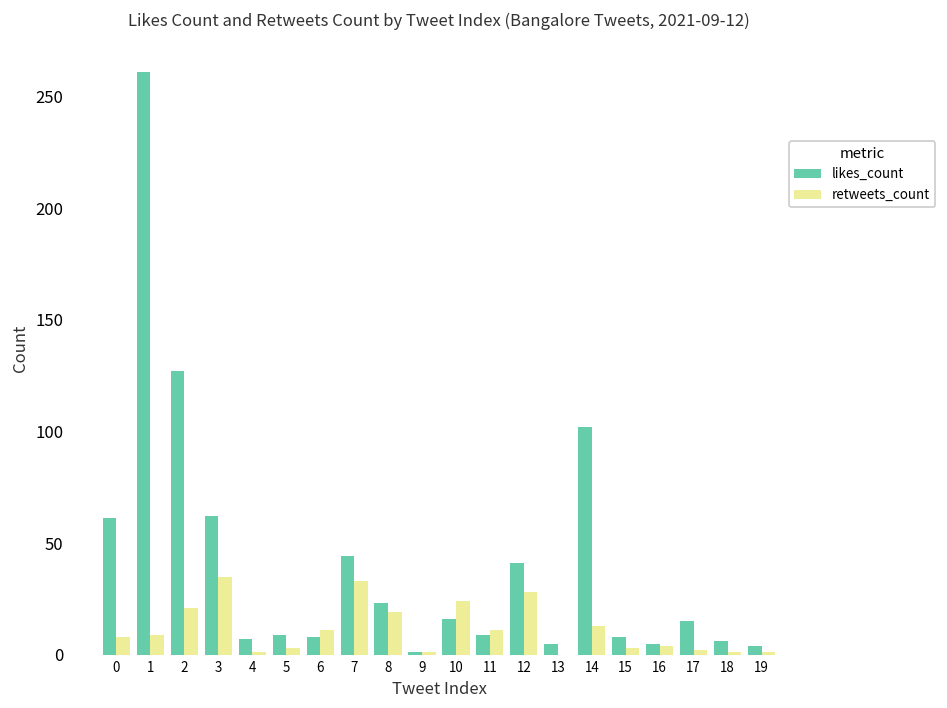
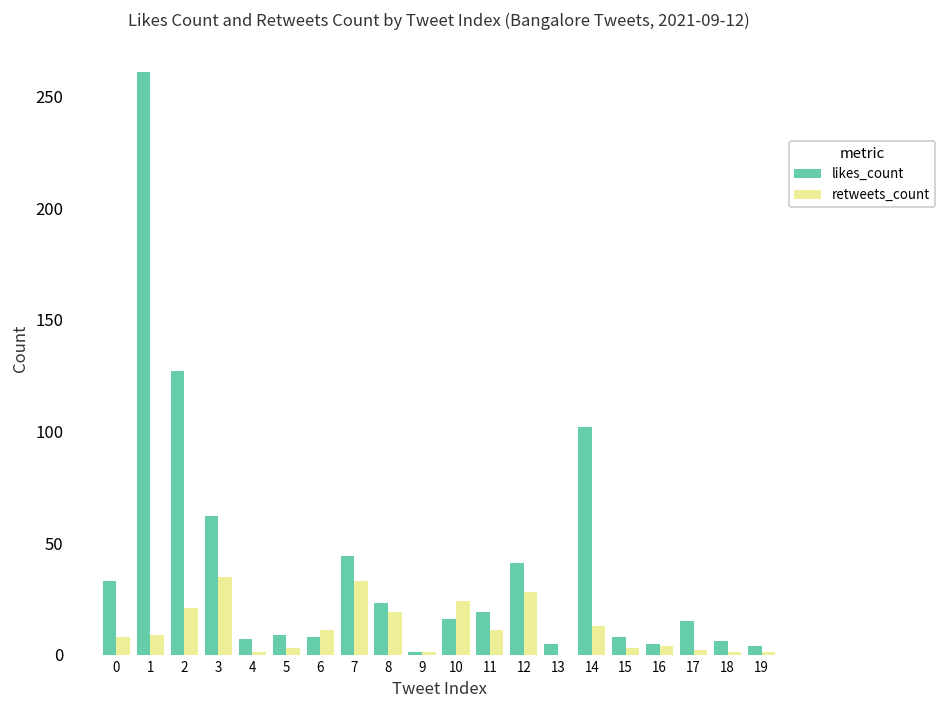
likes_count, 0: 61 -> 33
likes_count, 11: 9 -> 19
